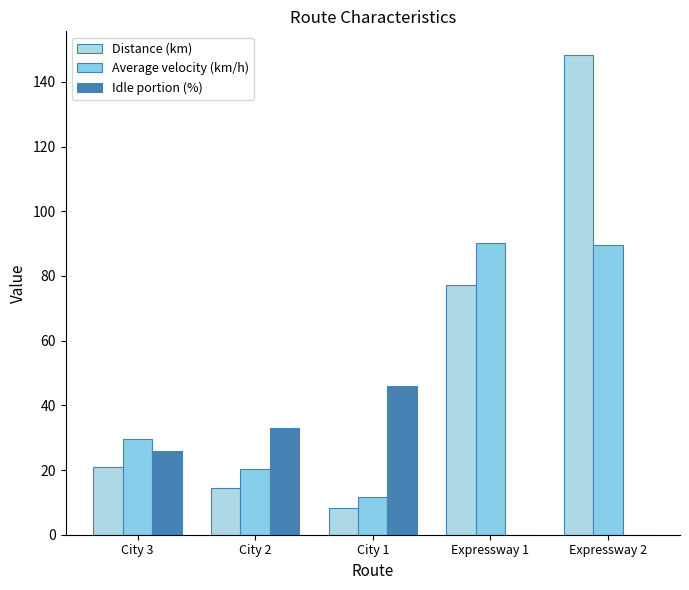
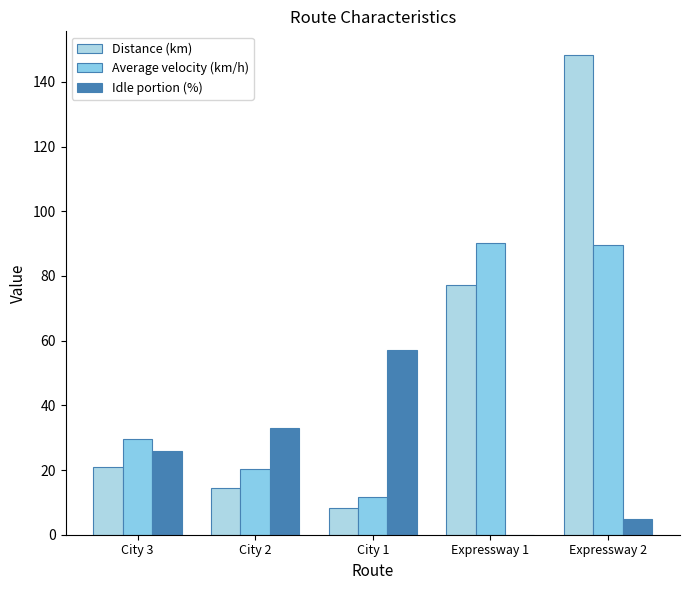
Idle portion (%), City 1: 46 -> 57
Idle portion (%), Expressway 2: 0 -> 5
